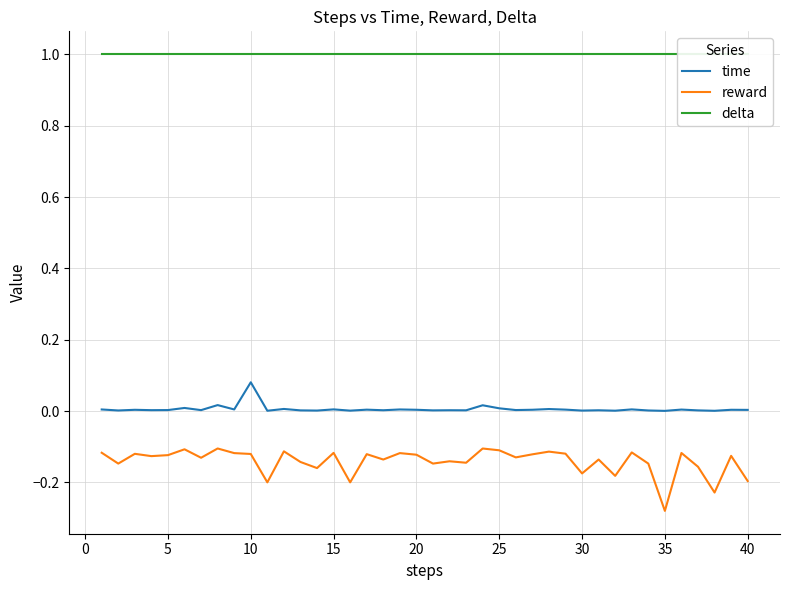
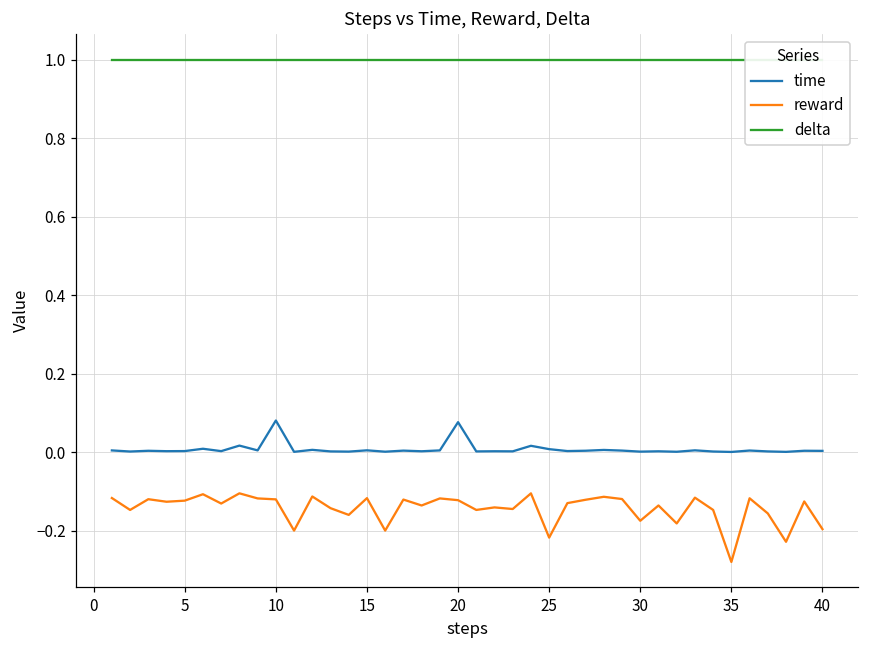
time, 20: 0.00 -> 0.08
reward, 25: -0.11 -> -0.22
